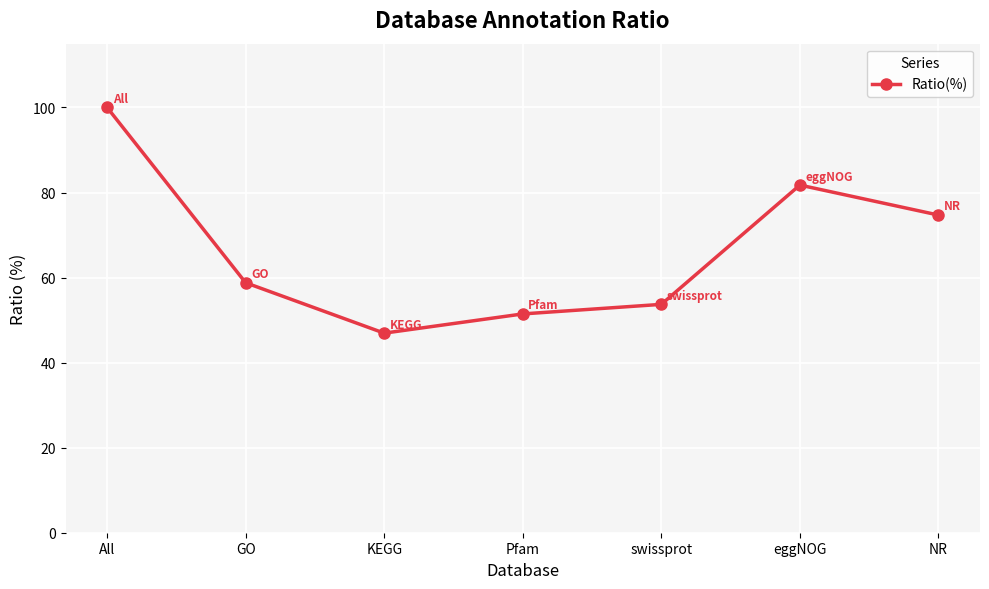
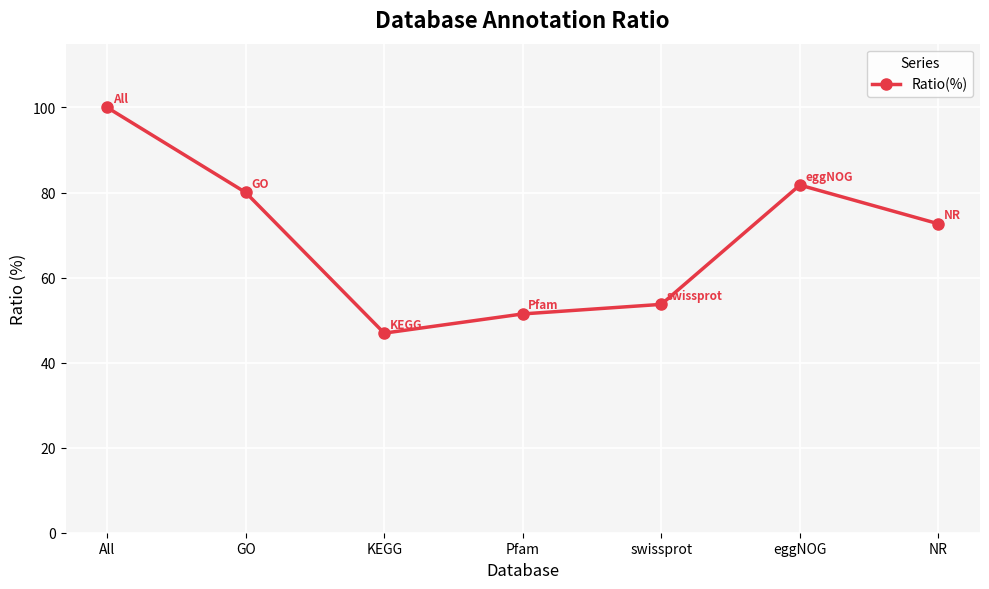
GO: 59 -> 80
NR: 75 -> 73
